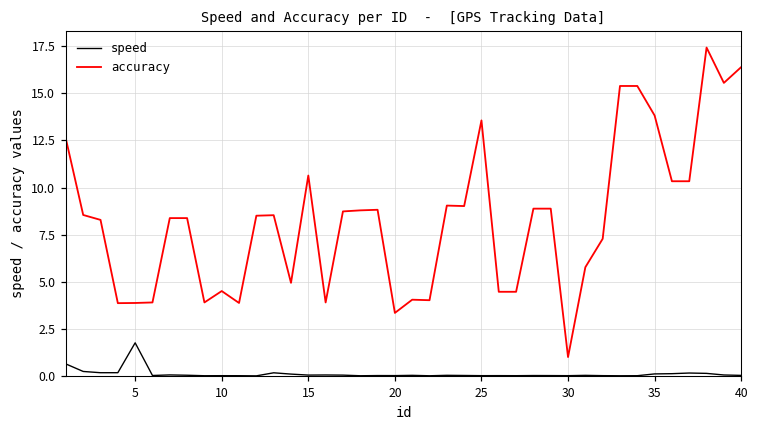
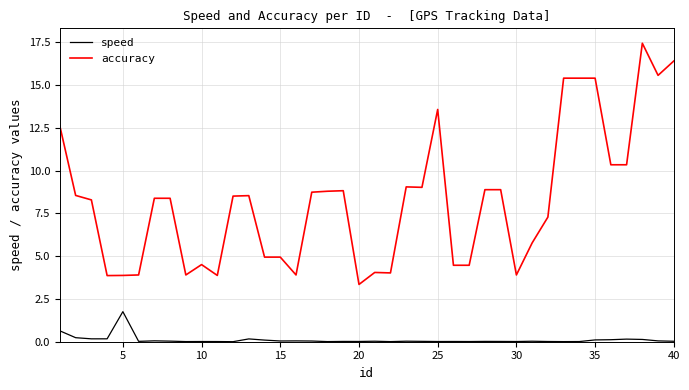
accuracy, 15: 10.6 -> 4.9
accuracy, 30: 1.0 -> 3.9
accuracy, 35: 13.8 -> 15.4
